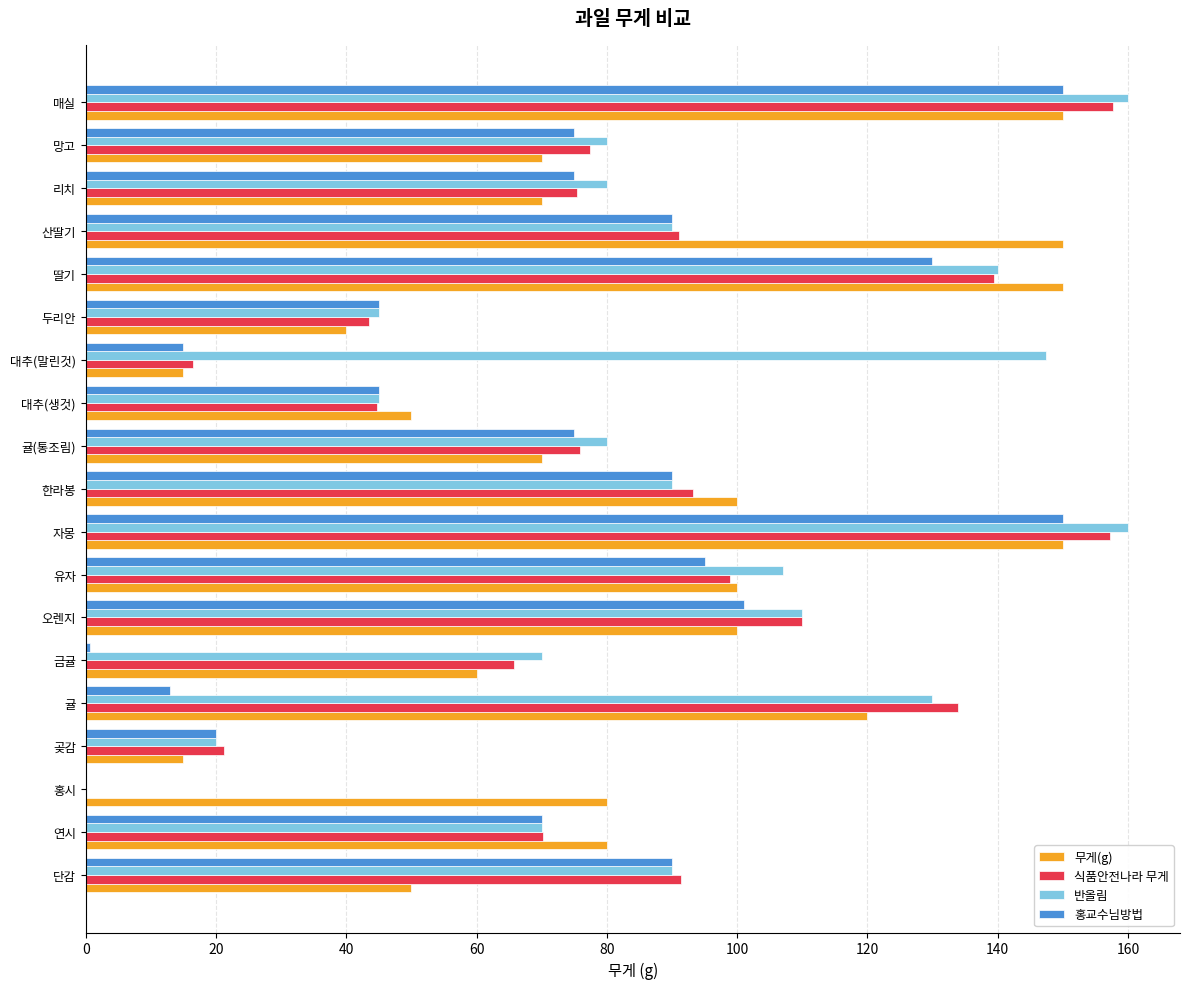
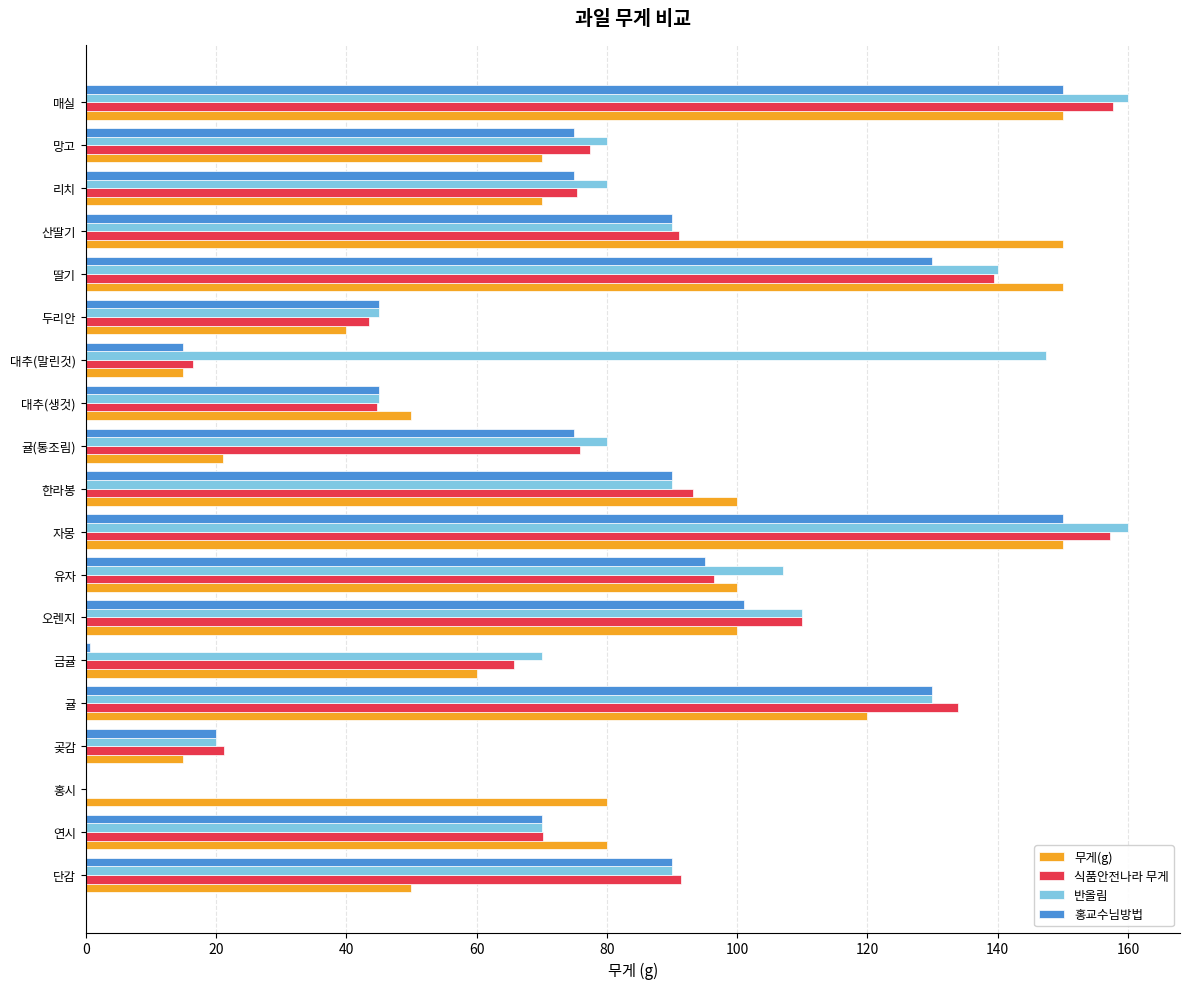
무게(g), 귤(통조림): 70 -> 21
식품안전나라 무게, 유자: 99 -> 96
홍교수님방법, 귤: 13 -> 130
